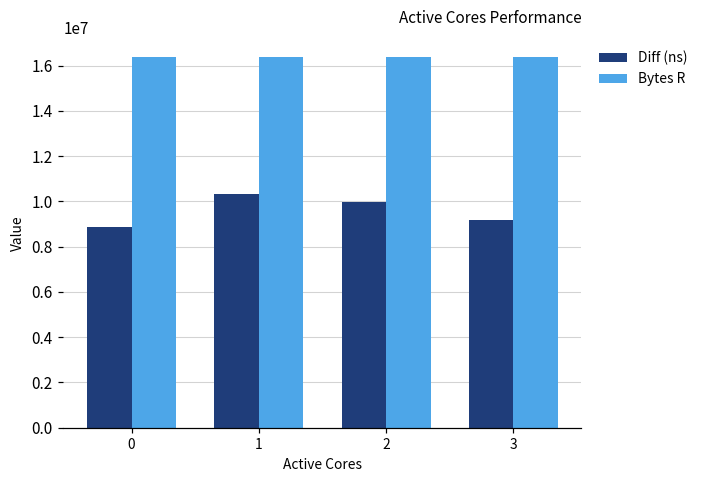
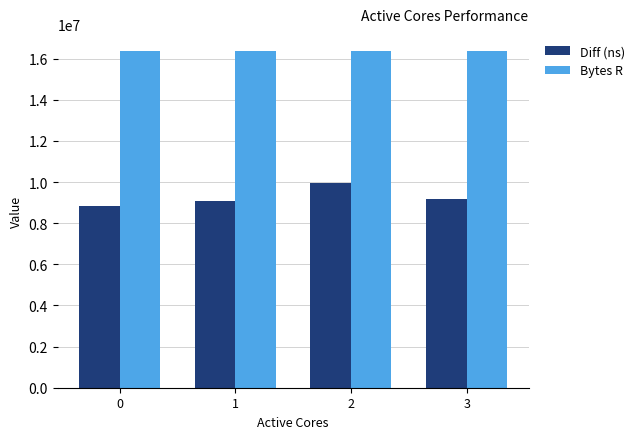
Diff (ns), 1: 10300000 -> 9100000
